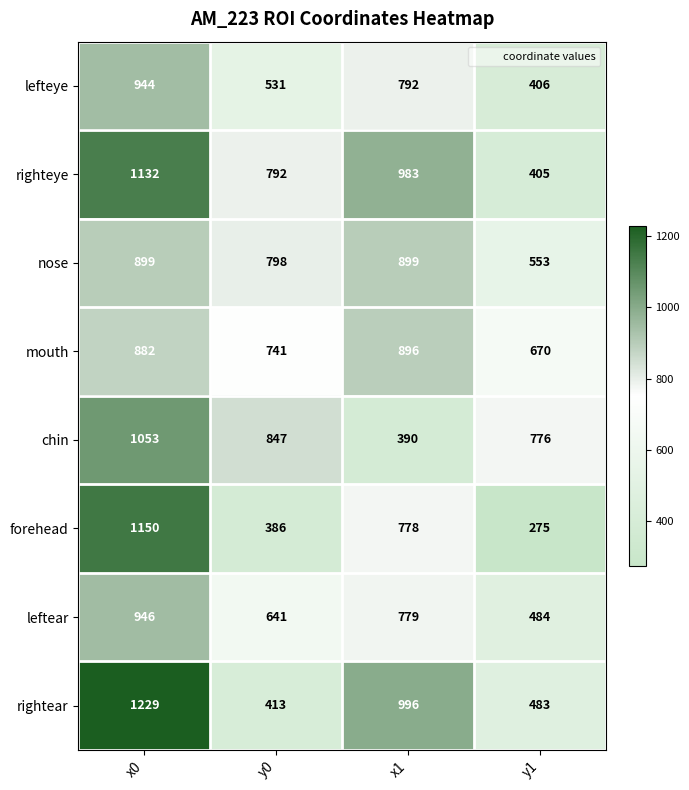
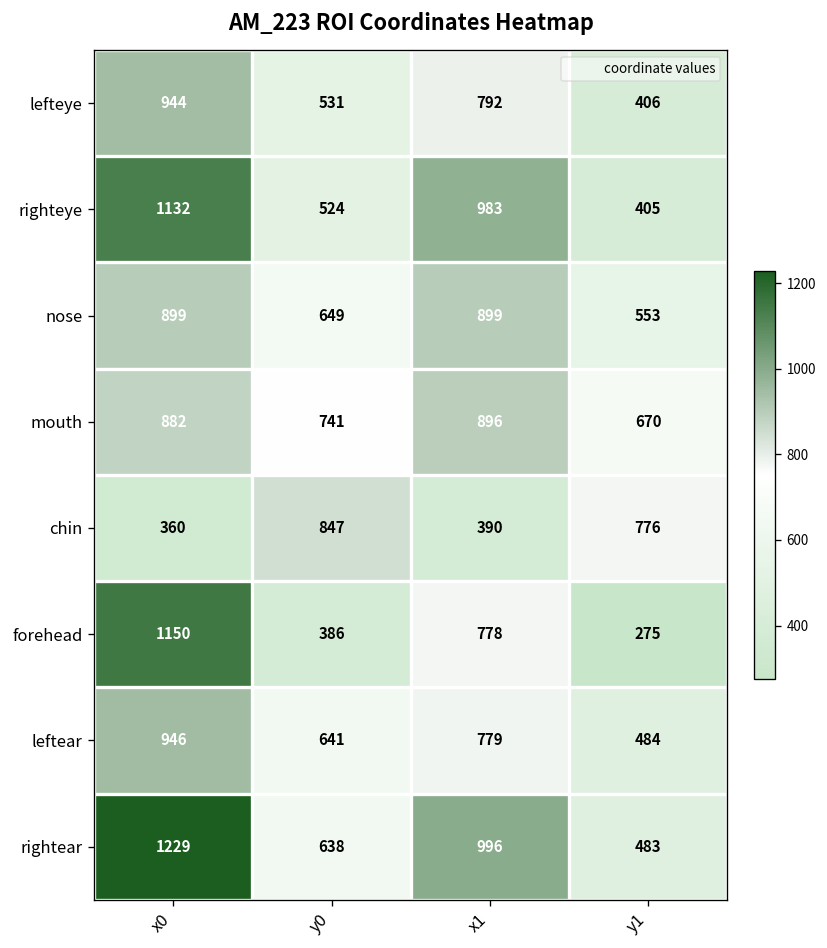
righteye, y0: 792 -> 524
nose, y0: 798 -> 649
chin, x0: 1053 -> 360
rightear, y0: 413 -> 638
